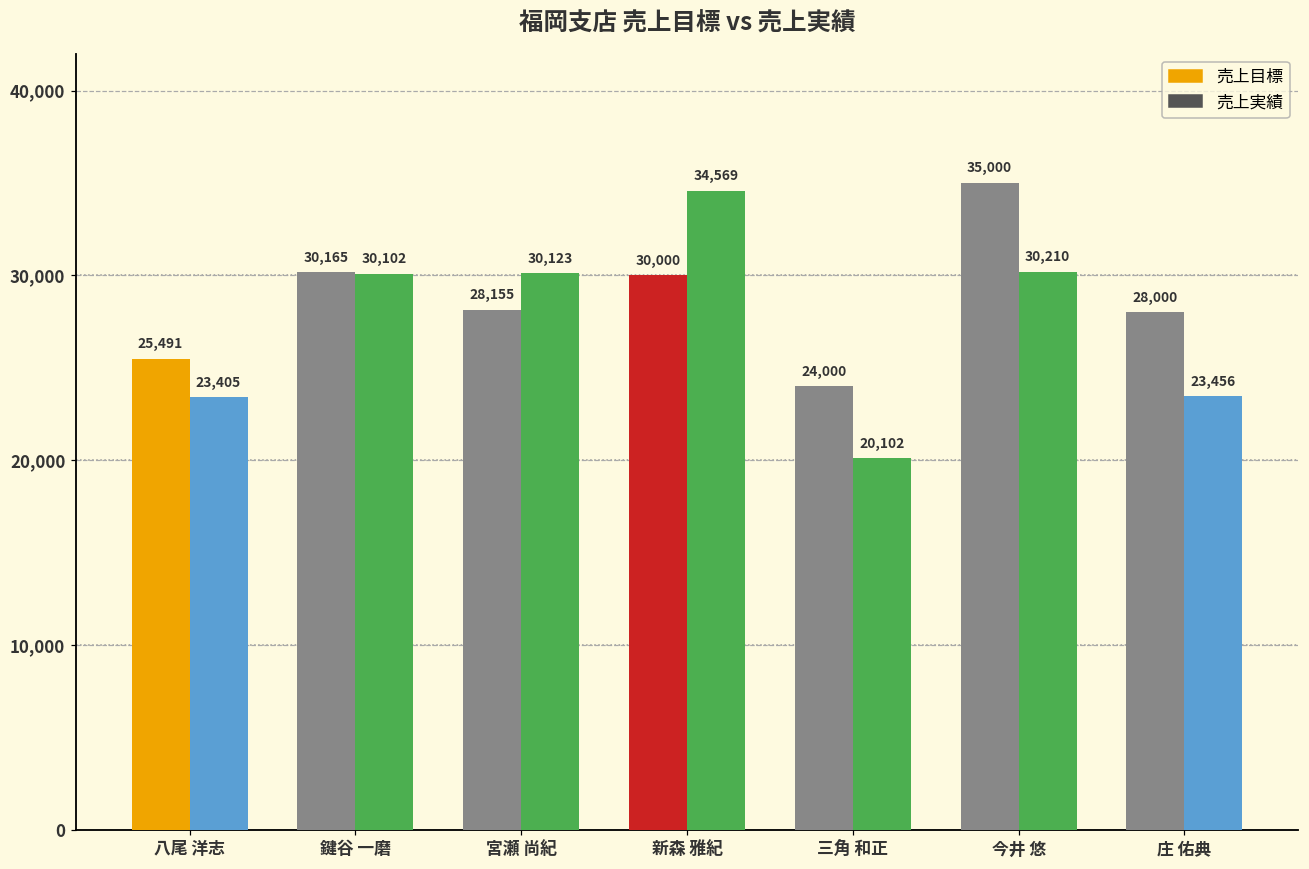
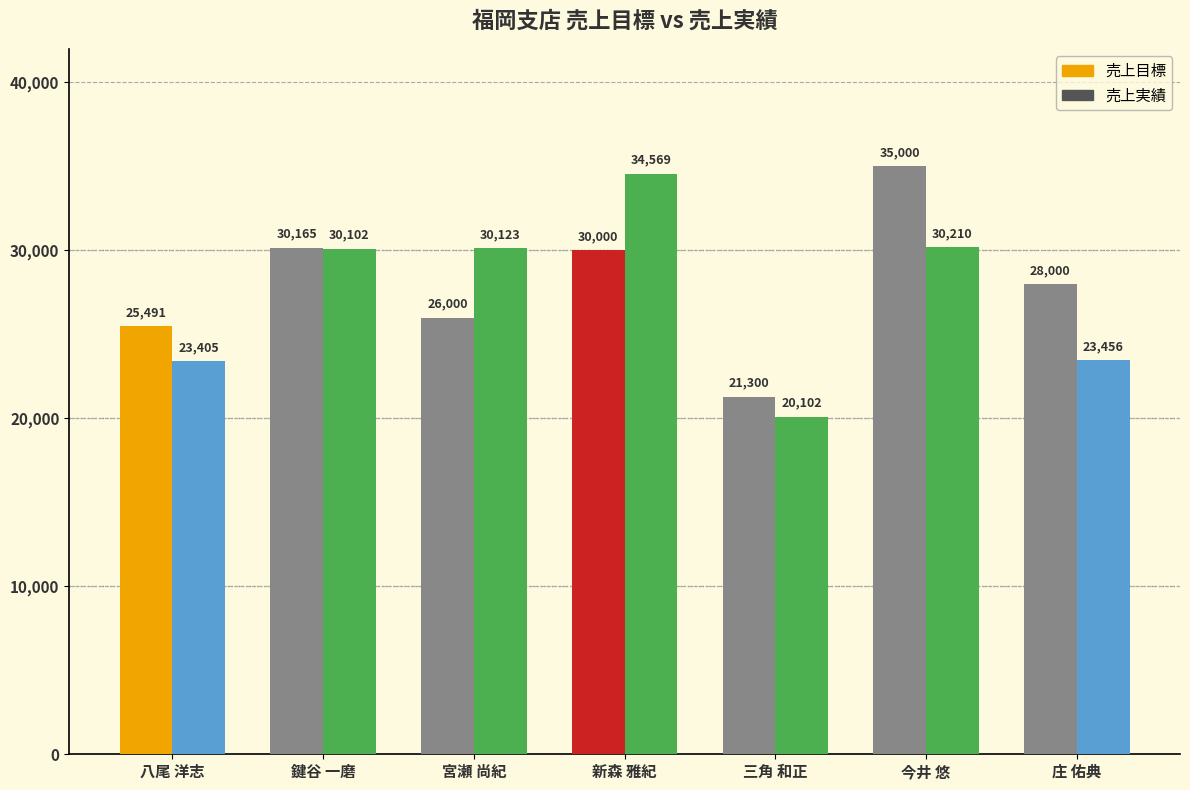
売上目標, 宮瀬 尚紀: 28,155 -> 26,000
売上目標, 三角 和正: 24,000 -> 21,300
